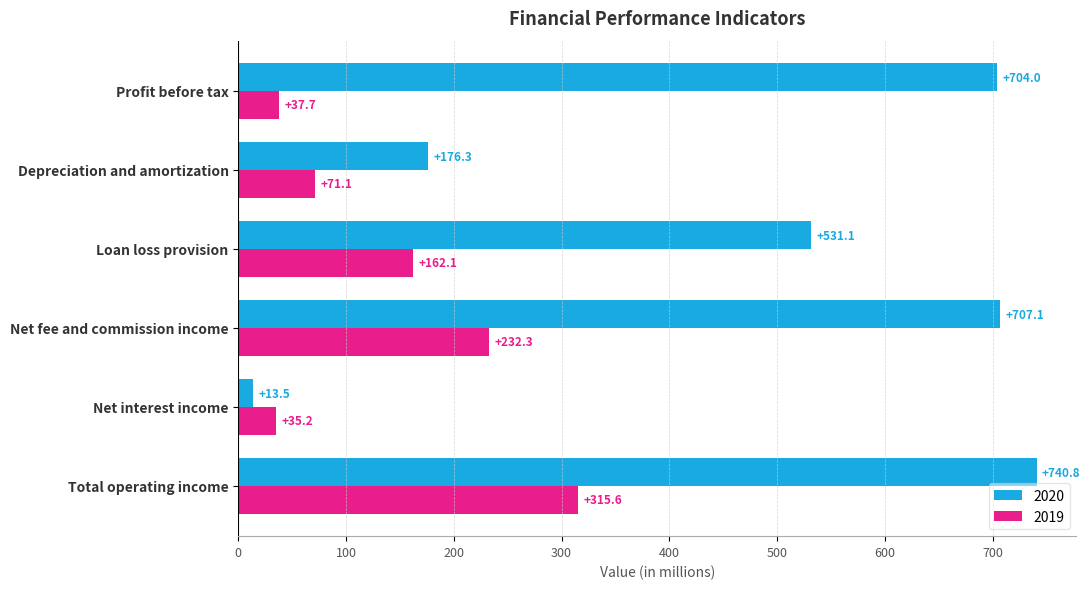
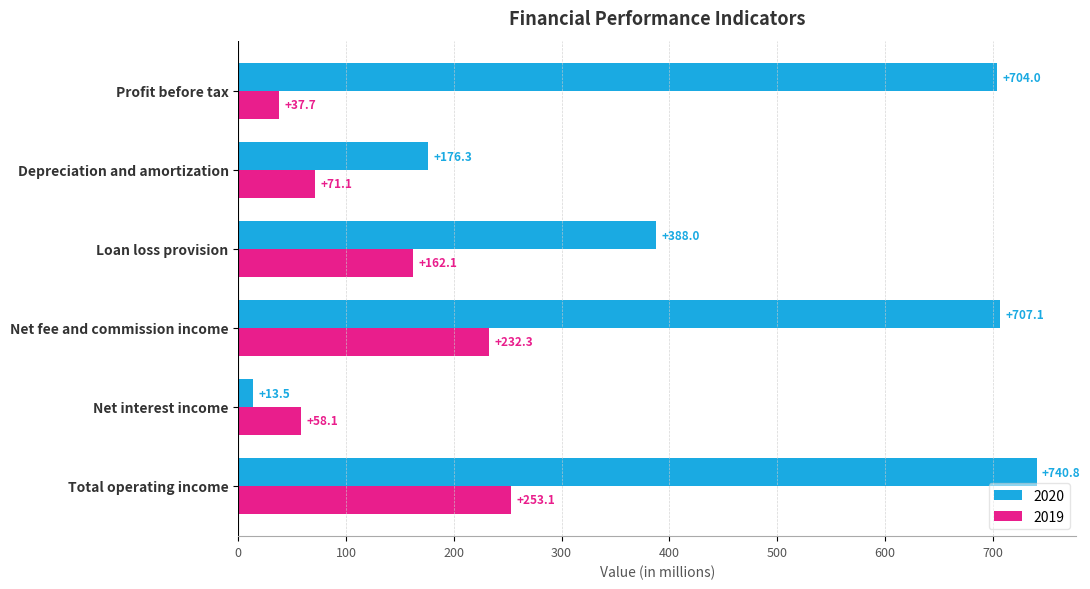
2020, Loan loss provision: +531.1 -> +388.0
2019, Net interest income: +35.2 -> +58.1
2019, Total operating income: +315.6 -> +253.1
